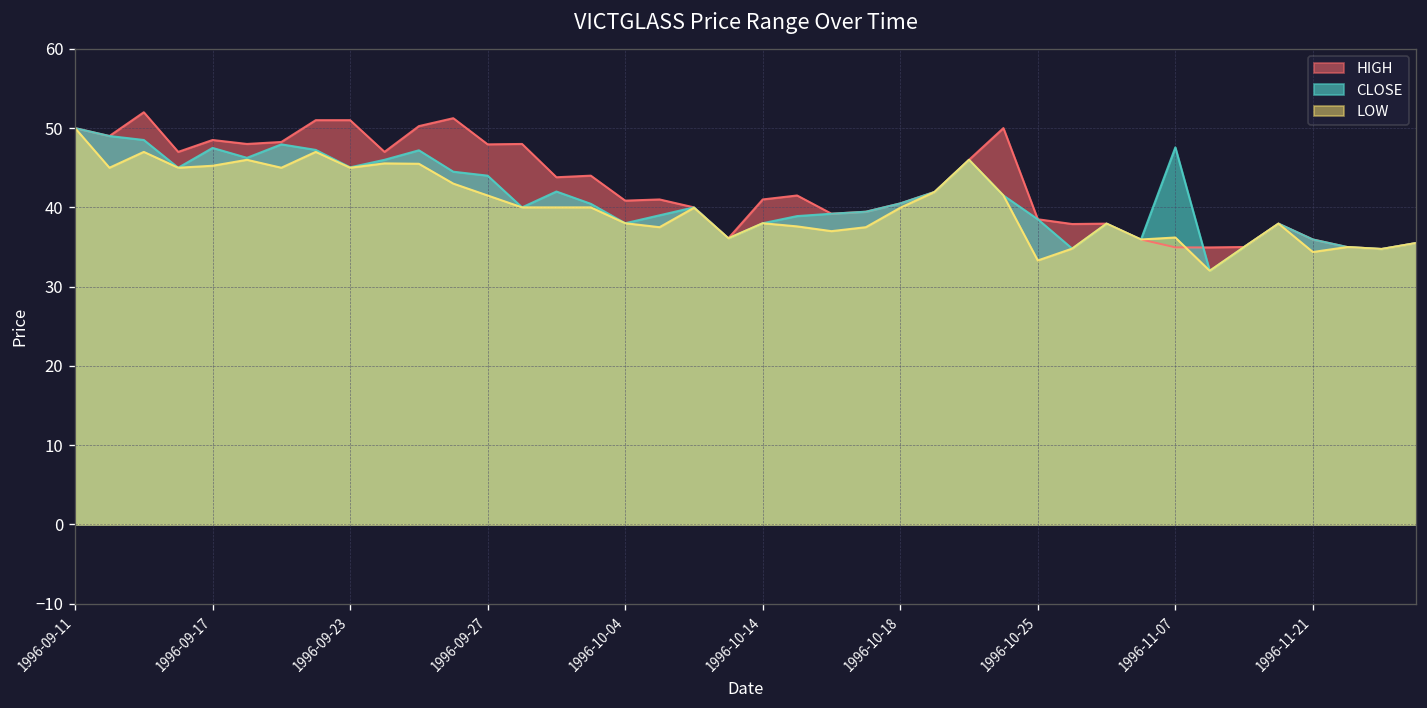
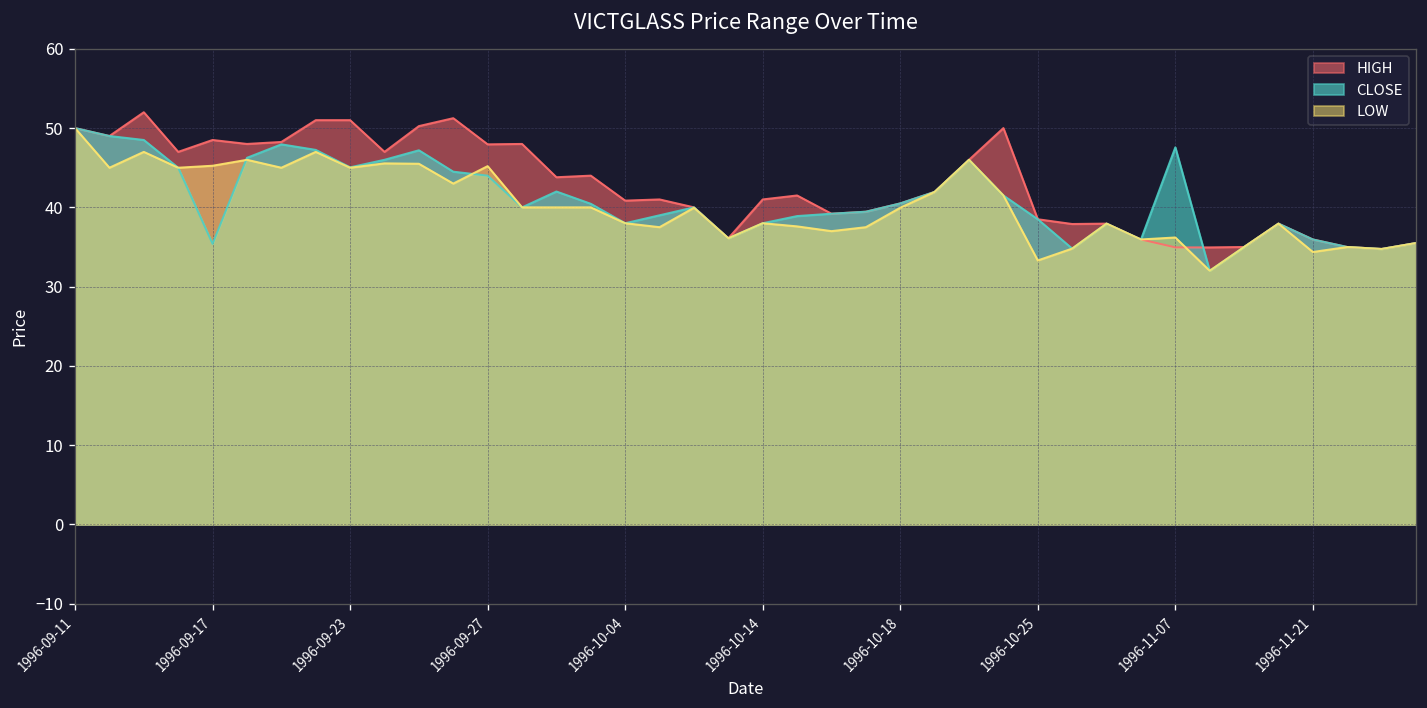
CLOSE, 1996-09-17: 48 -> 35
LOW, 1996-09-27: 42 -> 45
